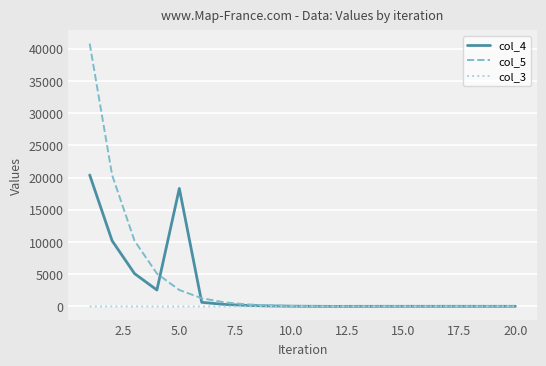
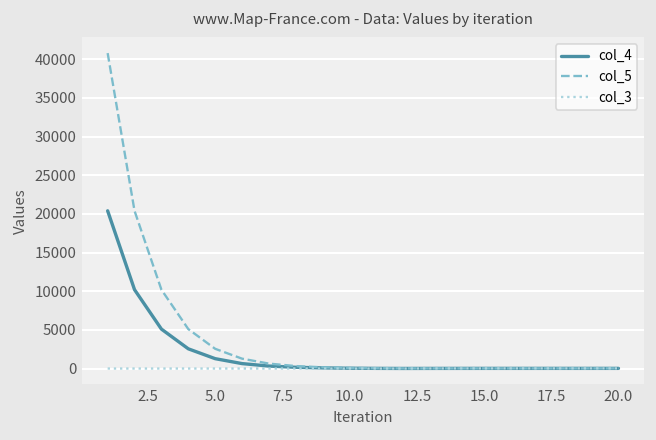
col_4, 5.0: 18000 -> 1000
